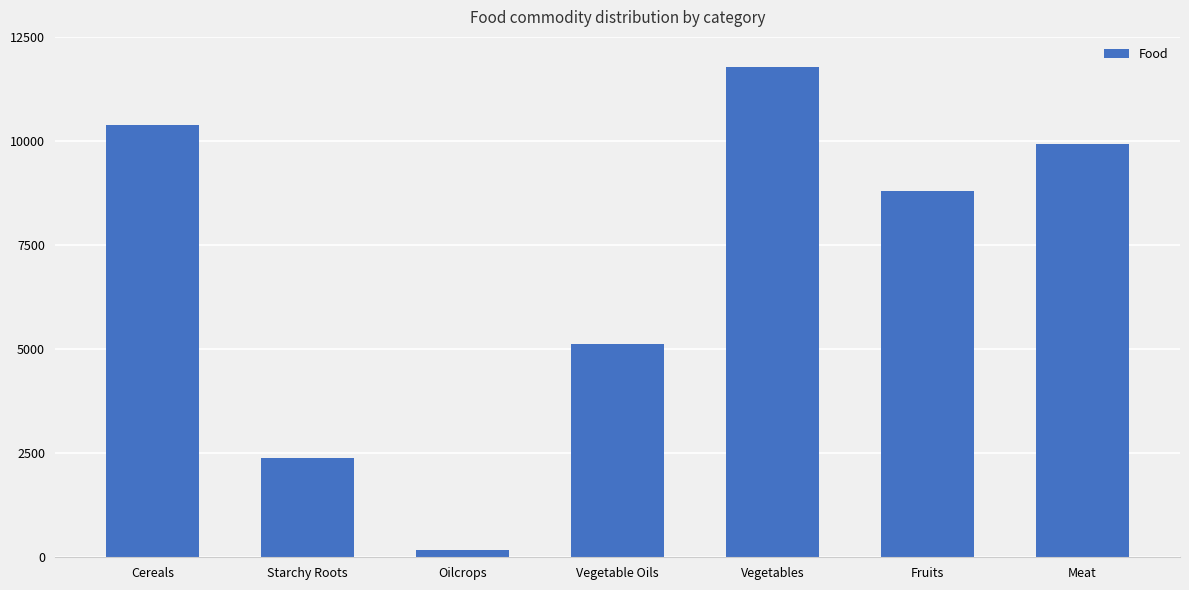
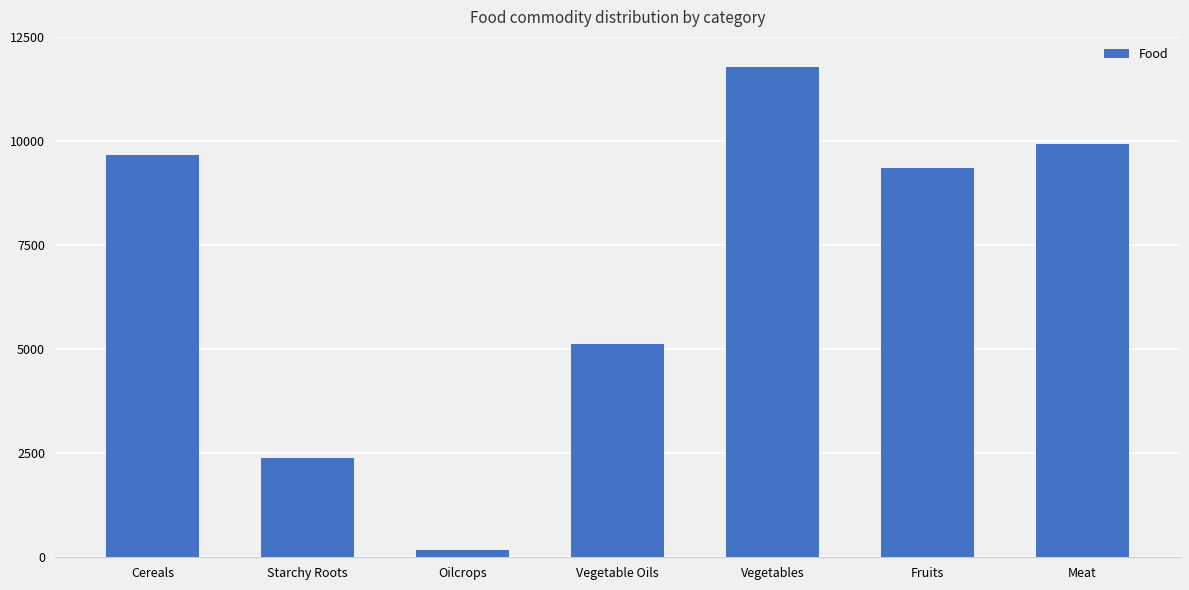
Cereals: 10400 -> 9700
Fruits: 8800 -> 9400
